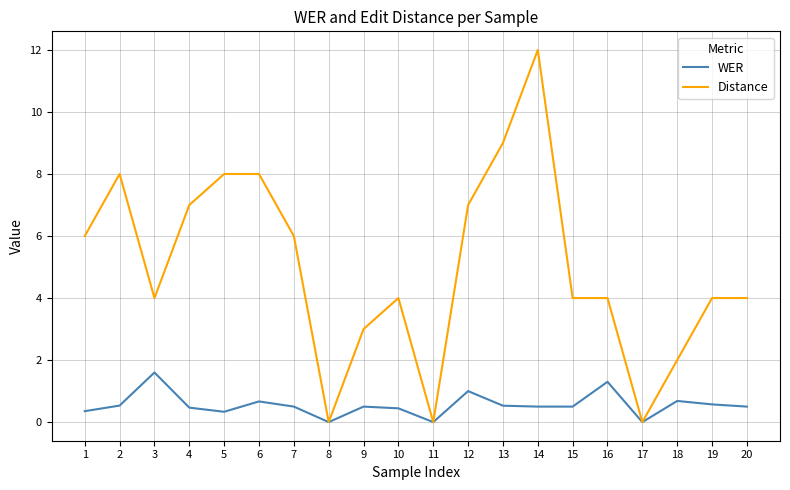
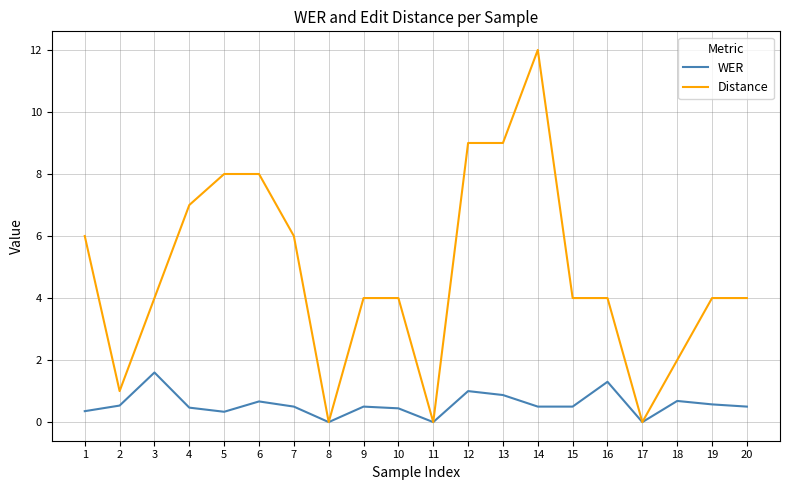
Distance, 2: 8 -> 1
Distance, 9: 3 -> 4
Distance, 12: 7 -> 9
WER, 13: 0.5 -> 0.9
